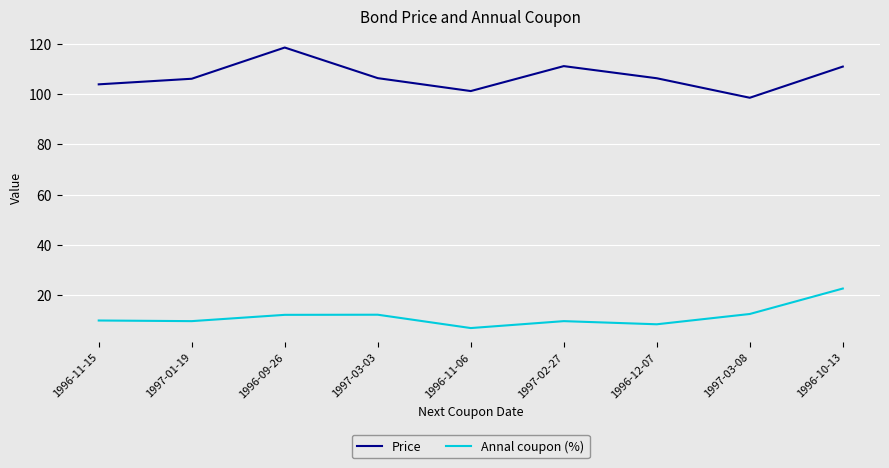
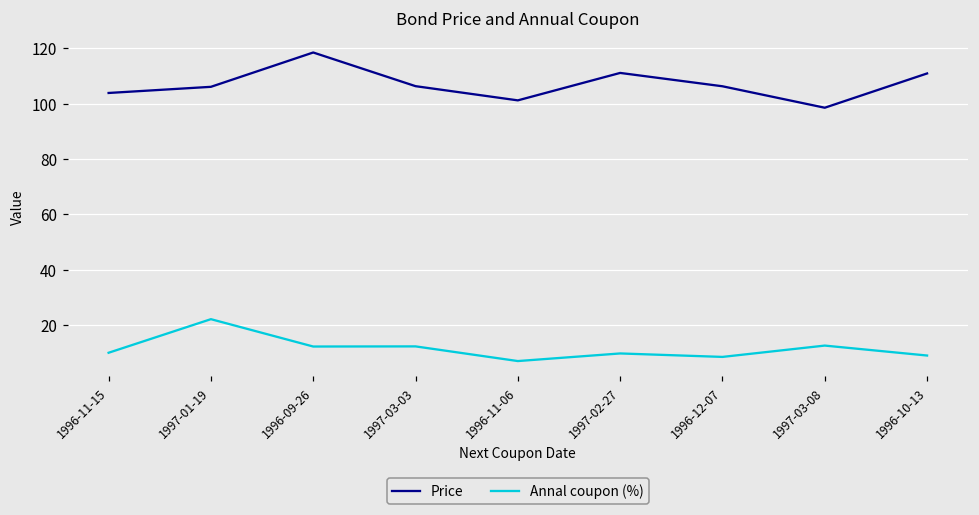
Annal coupon (%), 1997-01-19: 10 -> 22
Annal coupon (%), 1996-10-13: 23 -> 9
